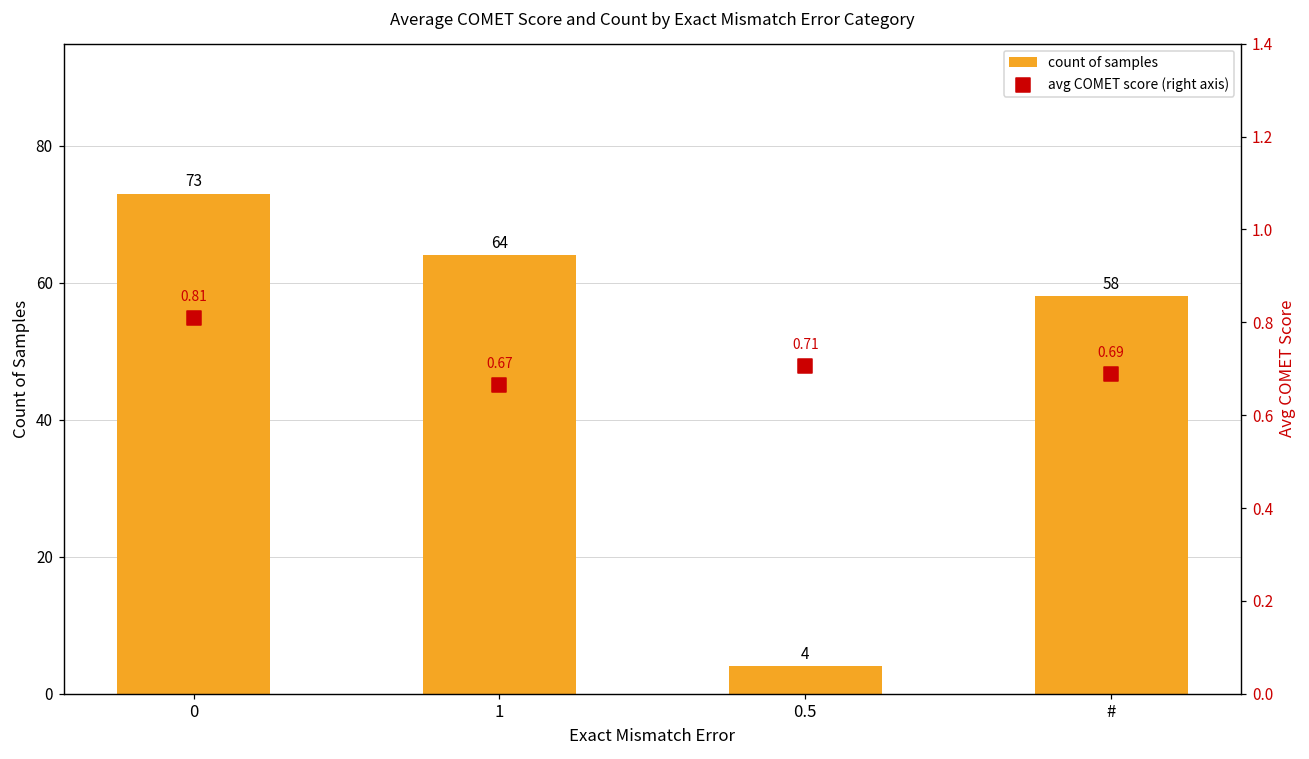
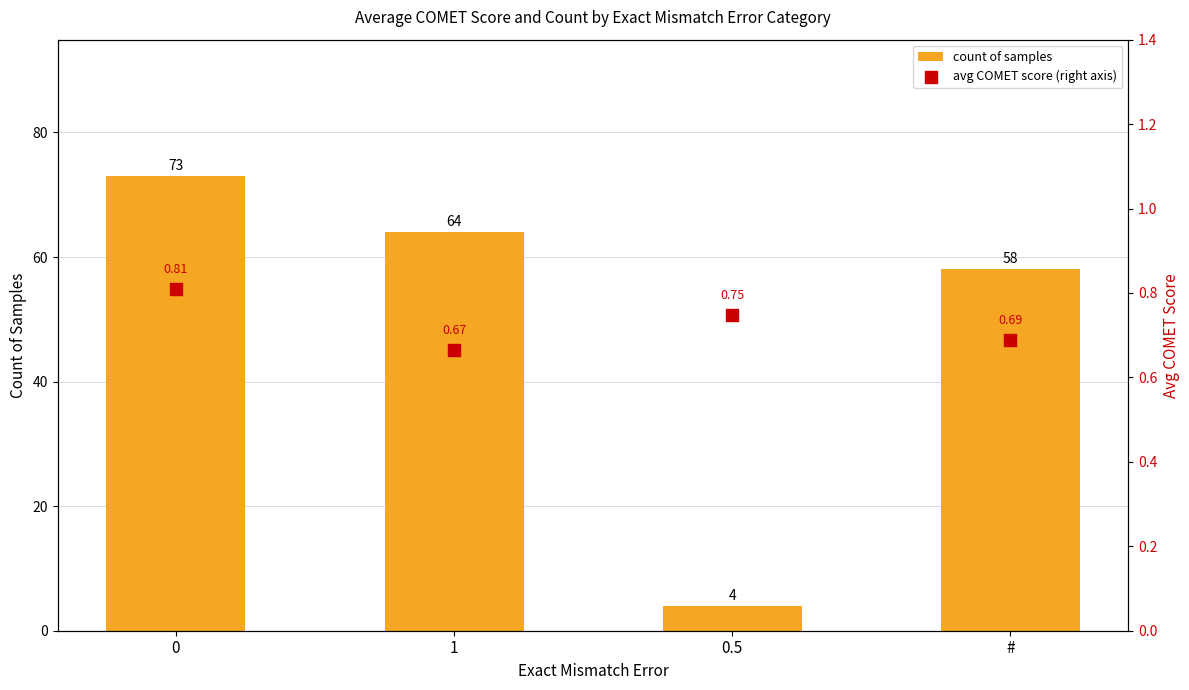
avg COMET score (right axis), 0.5: 0.71 -> 0.75
